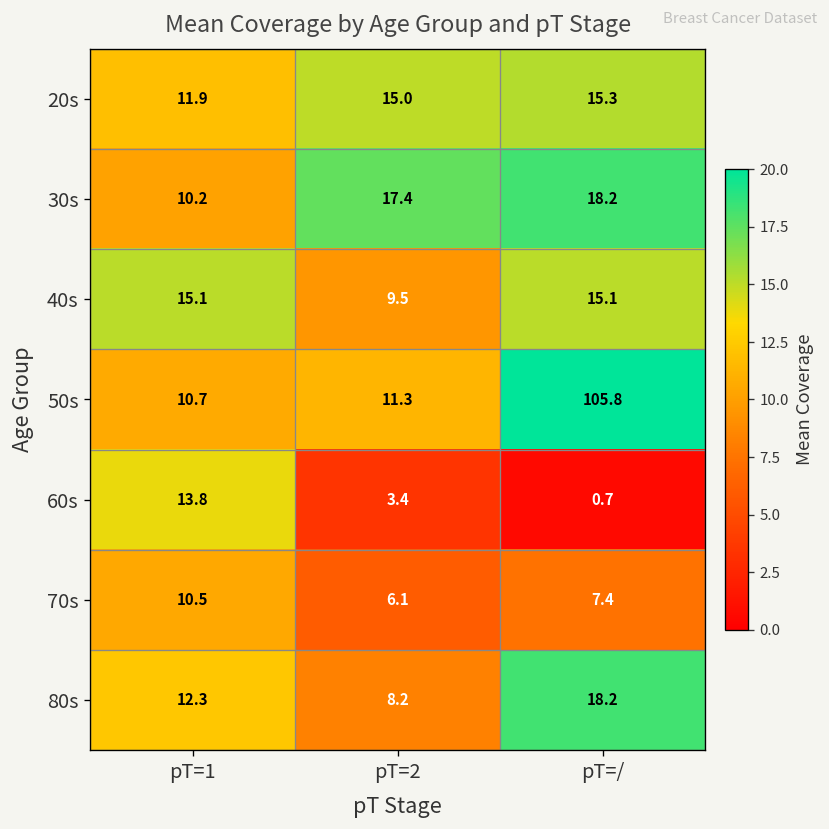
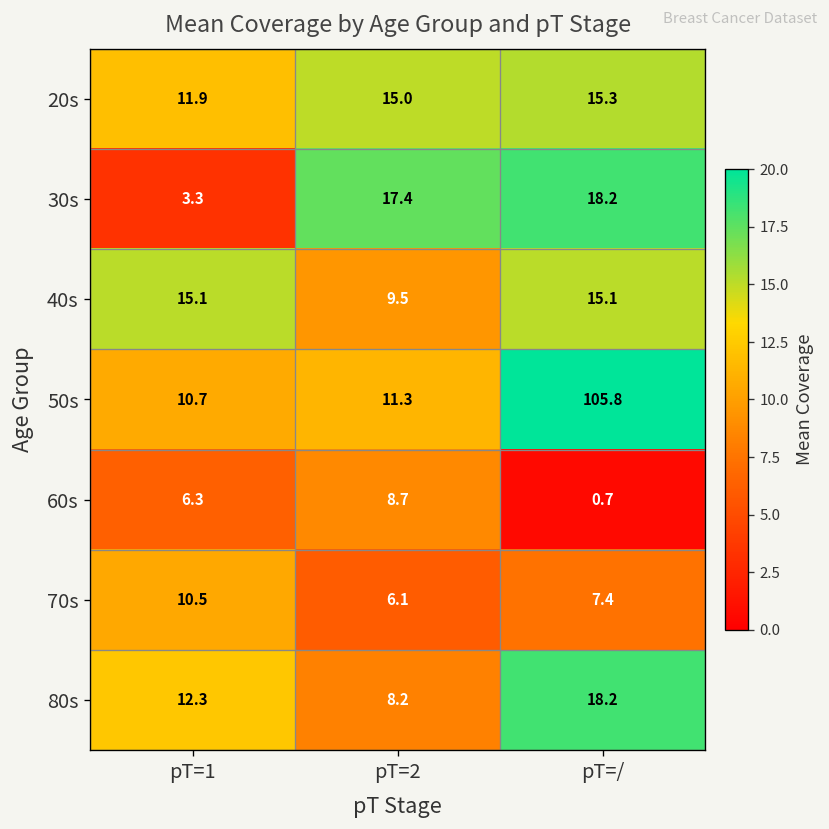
30s, pT=1: 10.2 -> 3.3
60s, pT=1: 13.8 -> 6.3
60s, pT=2: 3.4 -> 8.7
